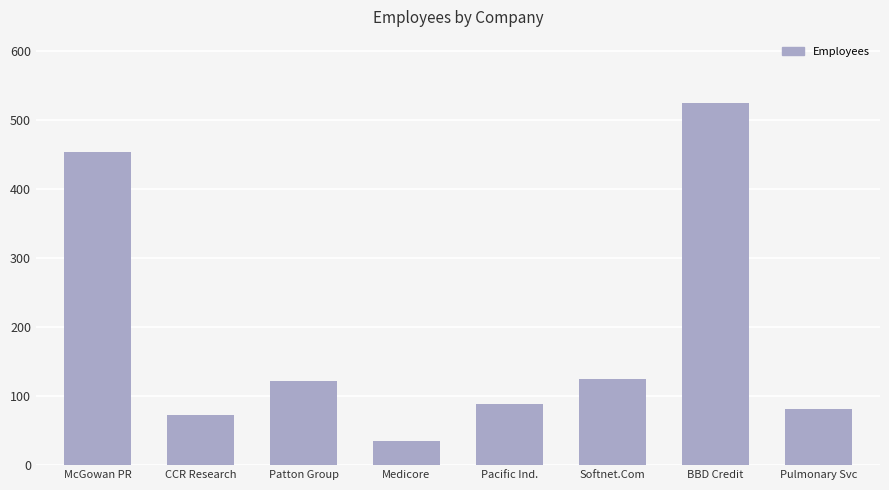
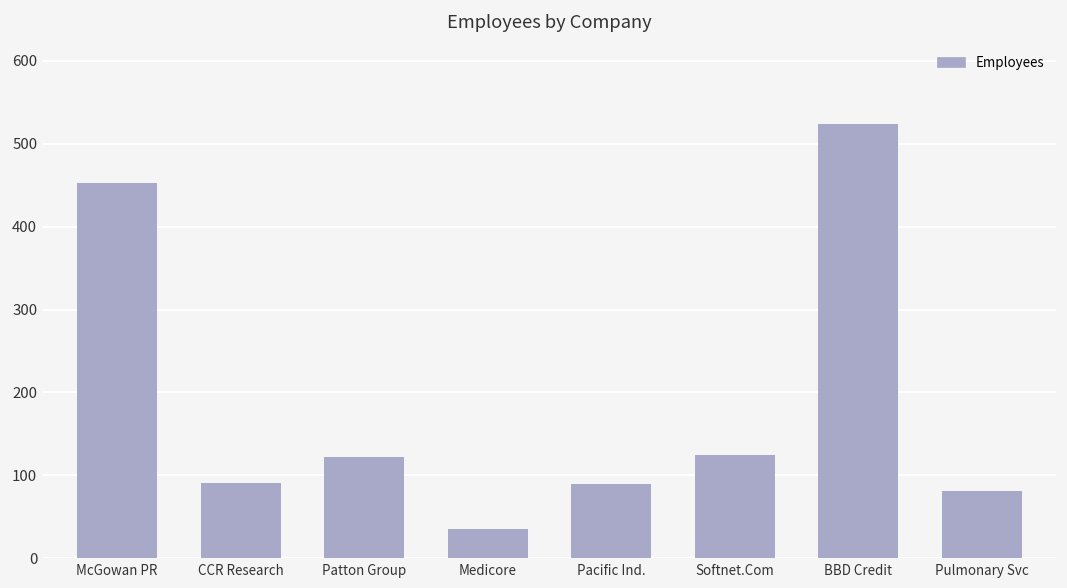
CCR Research: 70 -> 90
